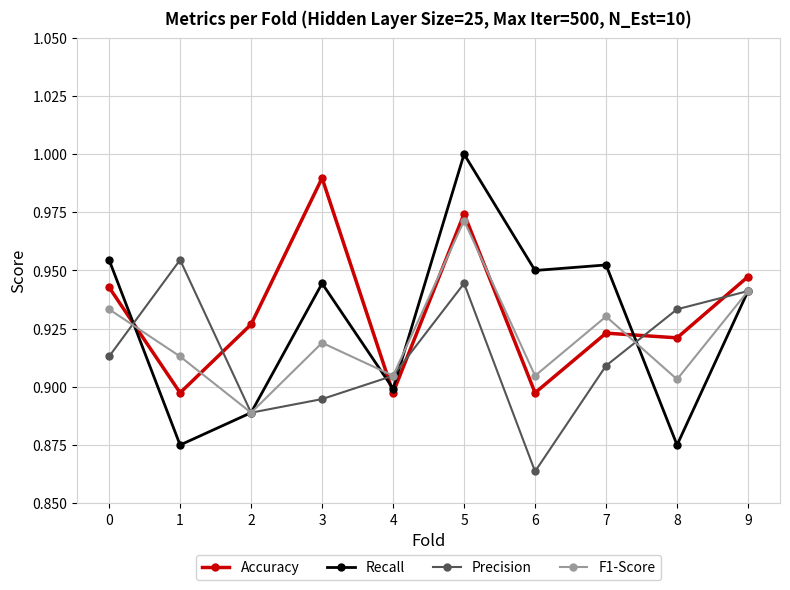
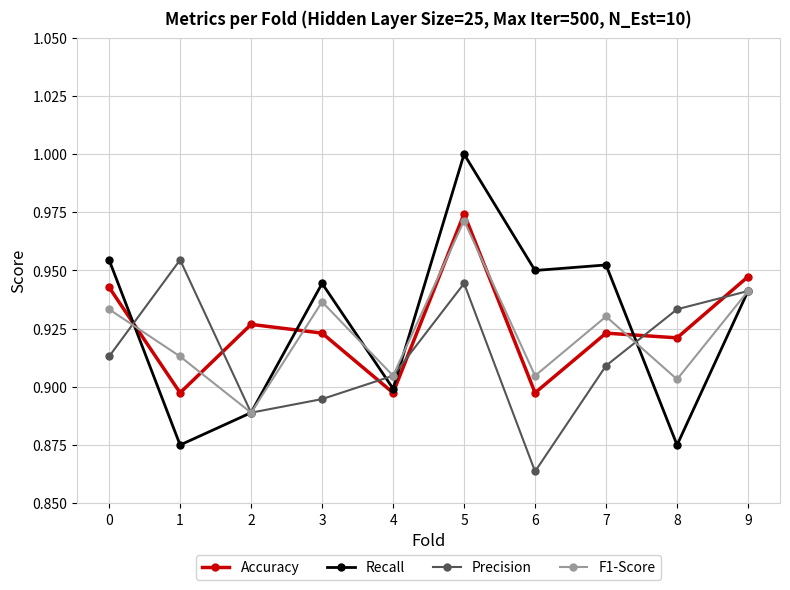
Accuracy, 3: 0.990 -> 0.923
F1-Score, 3: 0.919 -> 0.937
